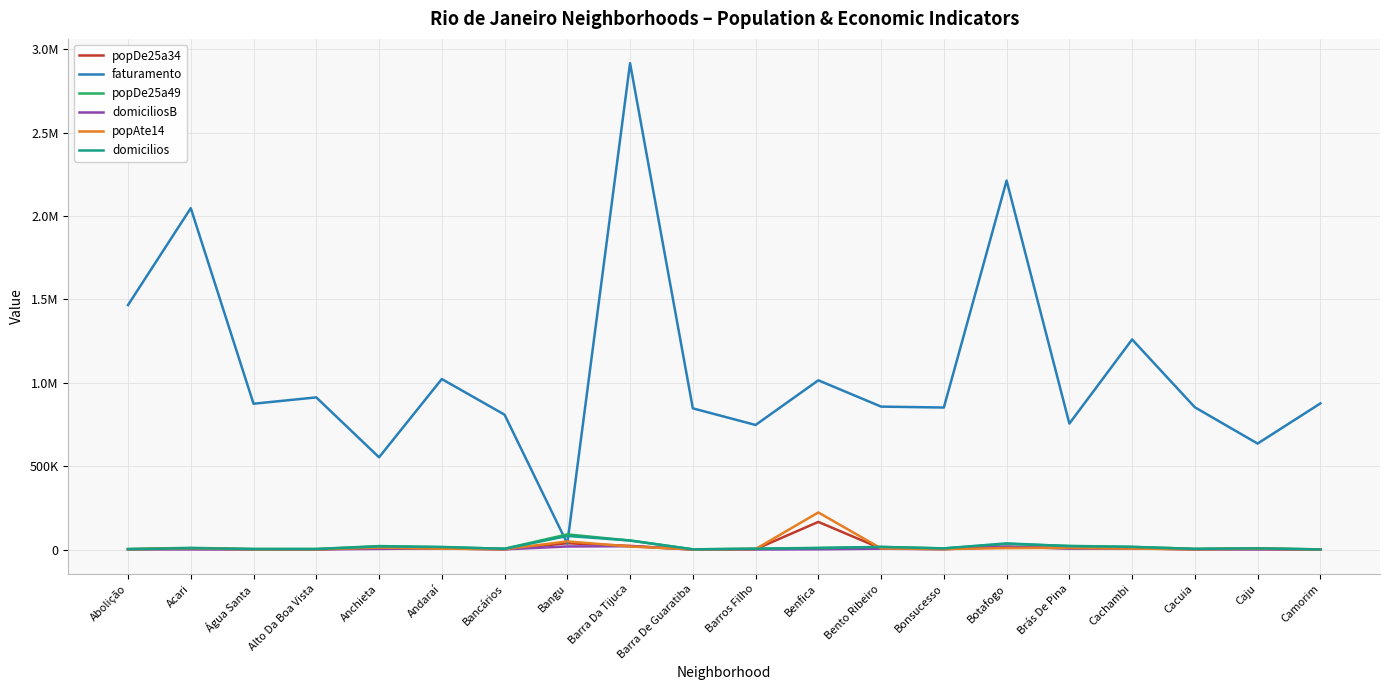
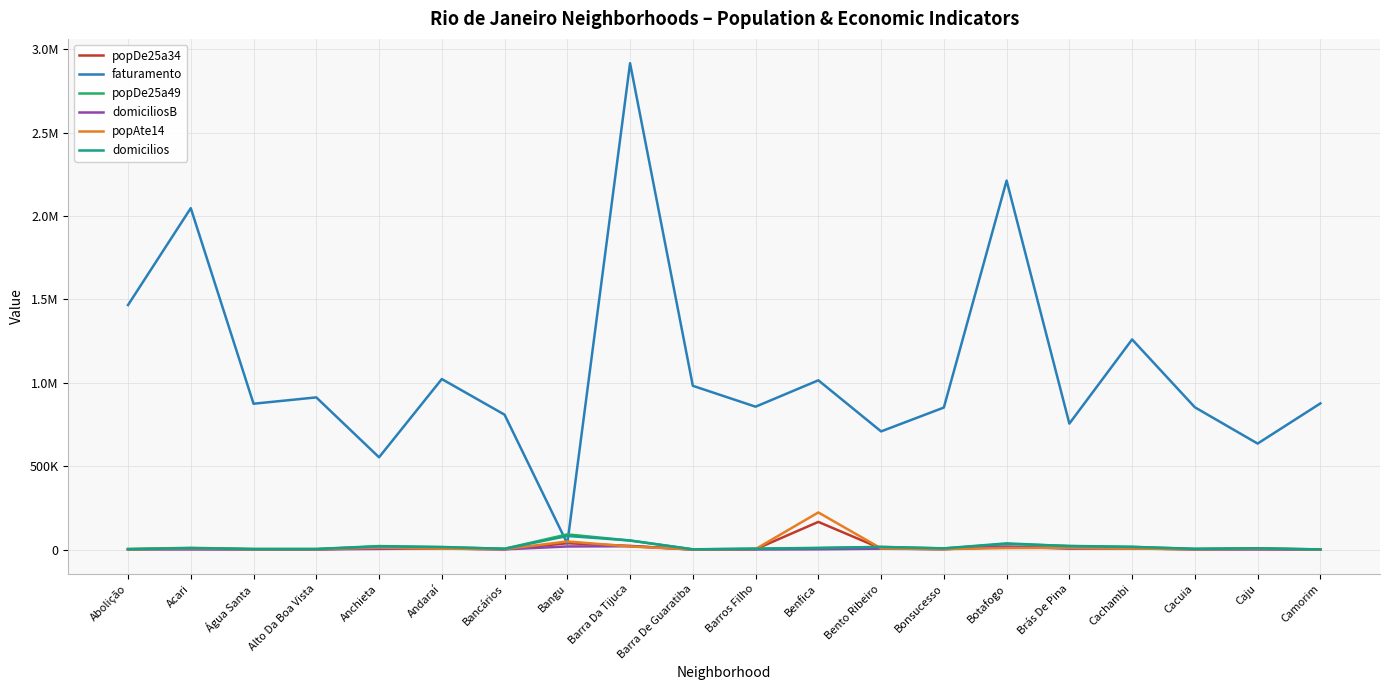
faturamento, Barra De Guaratiba: 850000 -> 980000
faturamento, Barros Filho: 750000 -> 860000
faturamento, Bento Ribeiro: 860000 -> 710000
